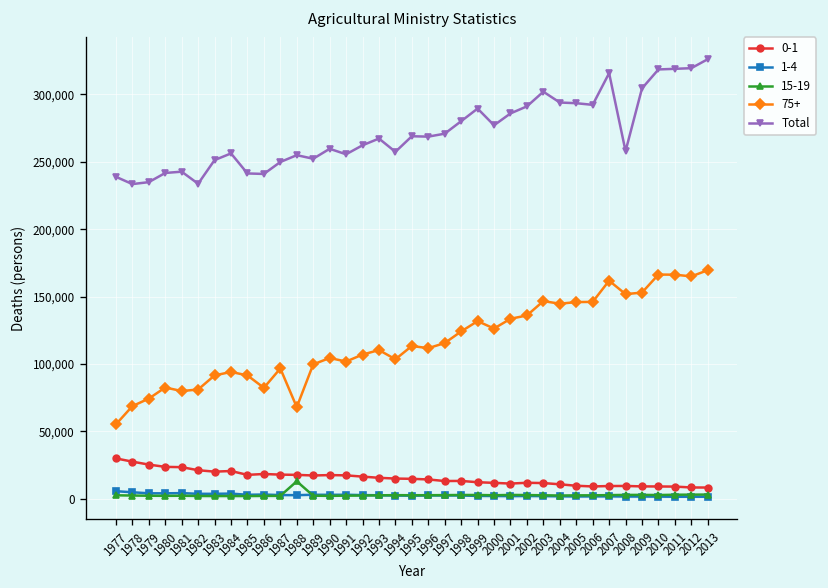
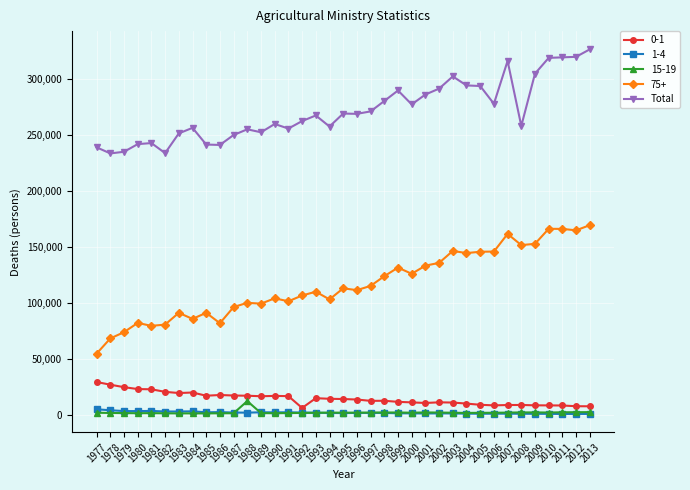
75+, 1984: 94,000 -> 86,000
75+, 1988: 68,000 -> 100,000
0-1, 1992: 16,000 -> 7,000
Total, 2006: 292,000 -> 278,000
